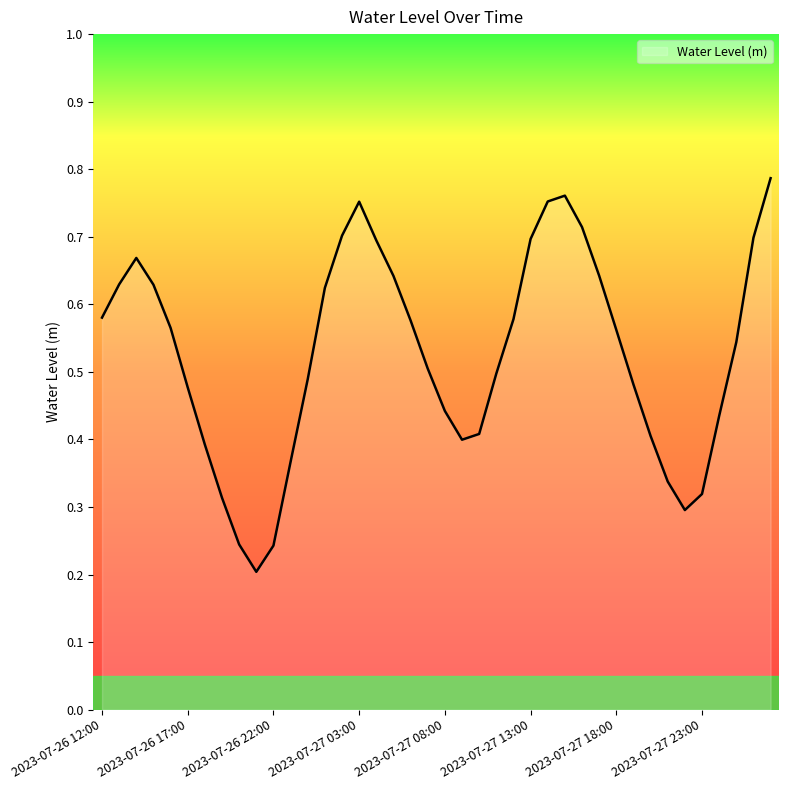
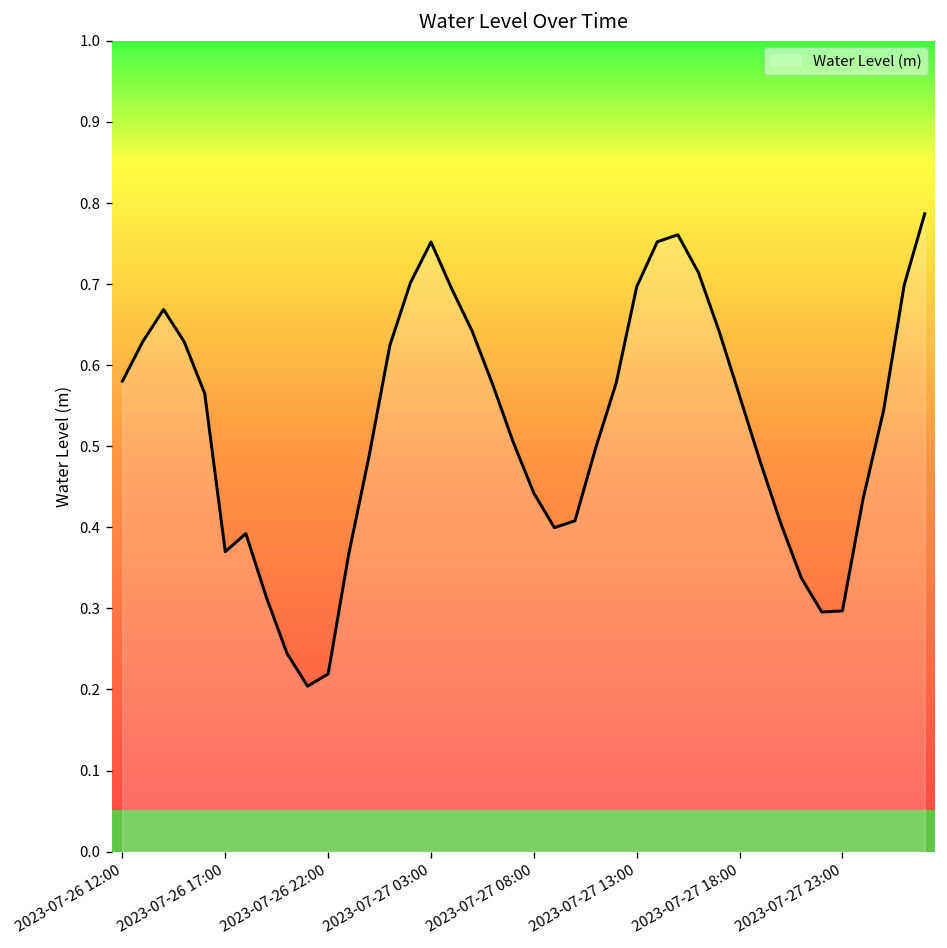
2023-07-26 17:00: 0.48 -> 0.37
2023-07-26 22:00: 0.24 -> 0.22
2023-07-27 23:00: 0.32 -> 0.30
